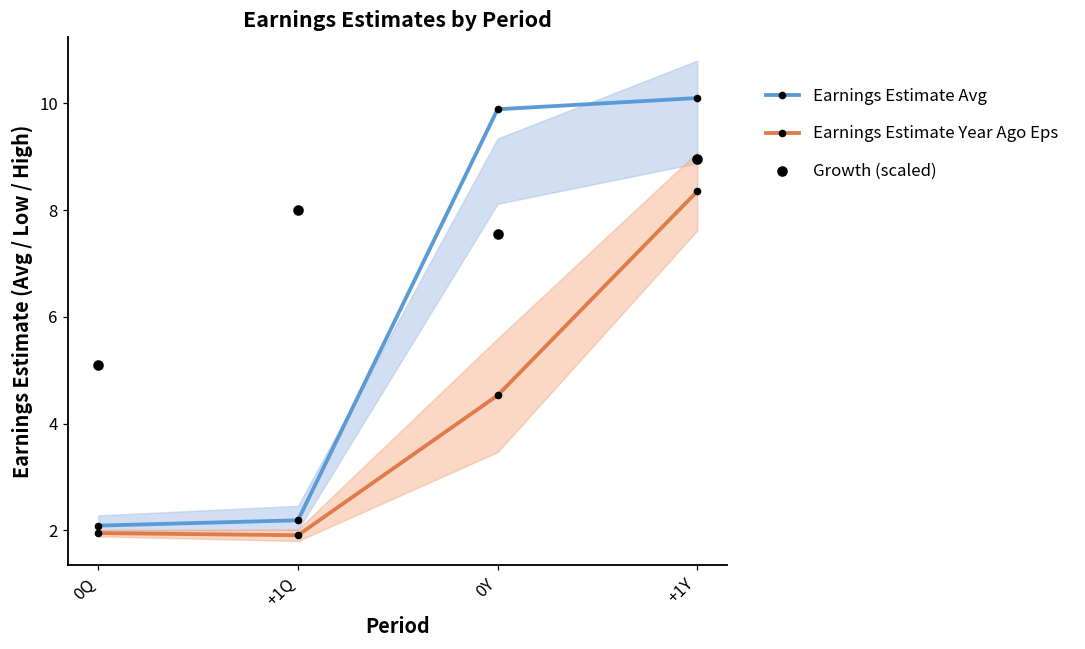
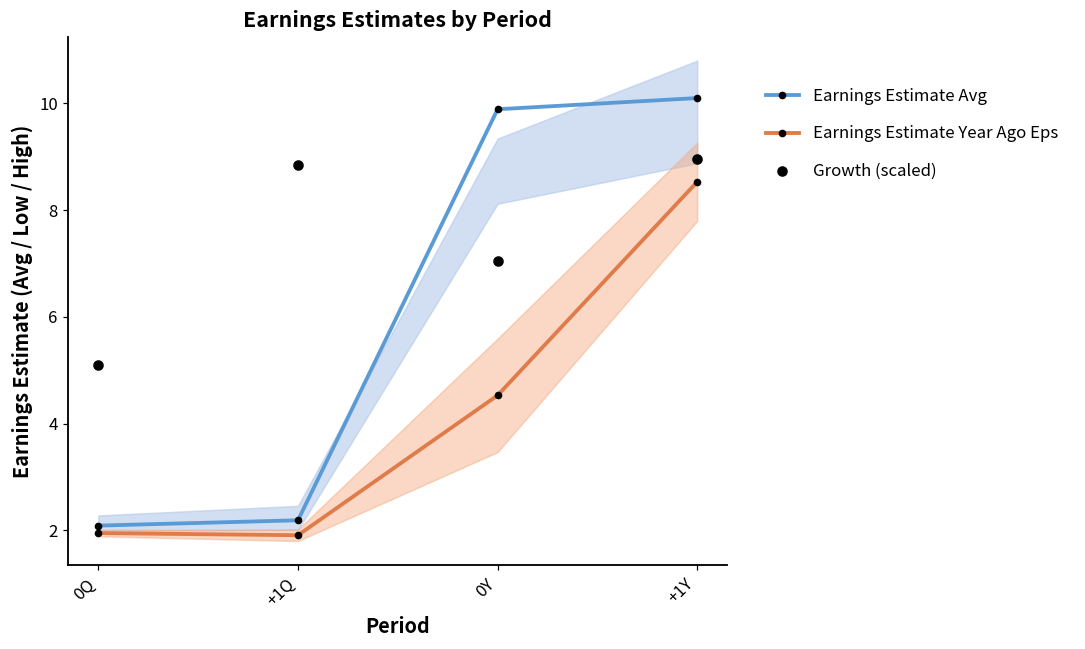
Growth (scaled), +1Q: 8.0 -> 8.9
Growth (scaled), 0Y: 7.6 -> 7.1
Earnings Estimate Year Ago Eps, +1Y: 8.4 -> 8.5
